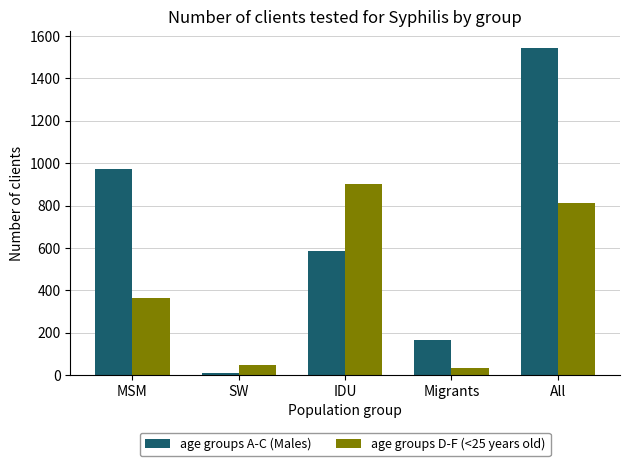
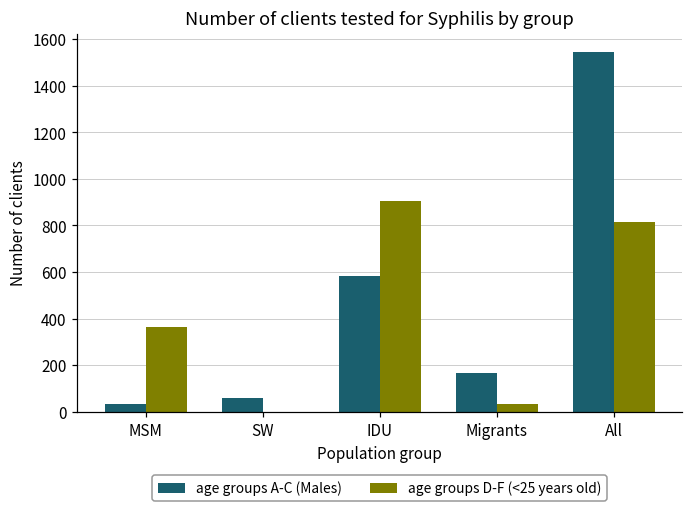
age groups A-C (Males), MSM: 970 -> 30
age groups A-C (Males), SW: 10 -> 60
age groups D-F (<25 years old), SW: 50 -> 0
